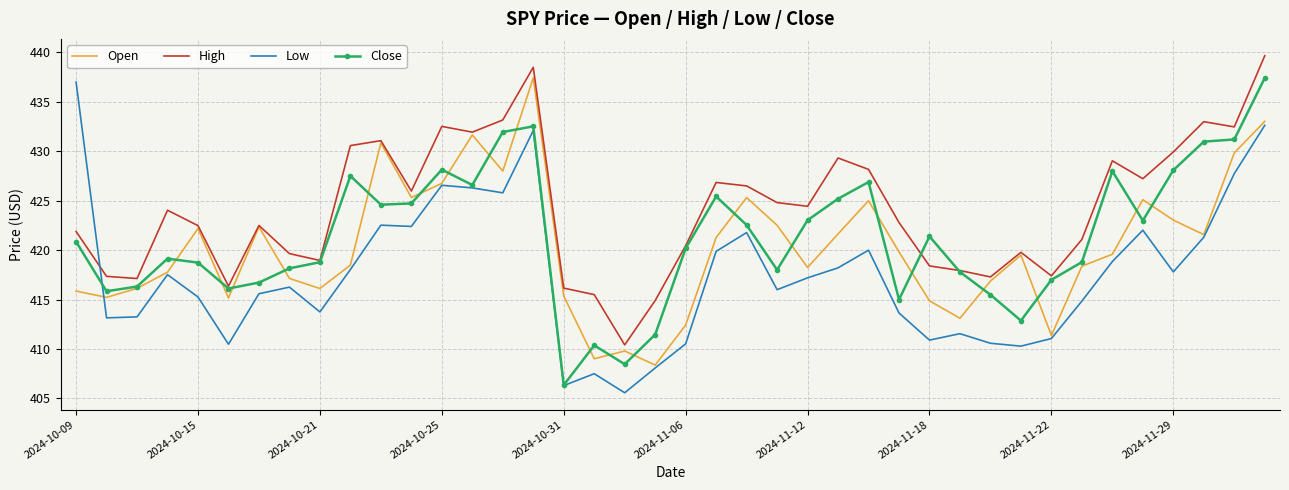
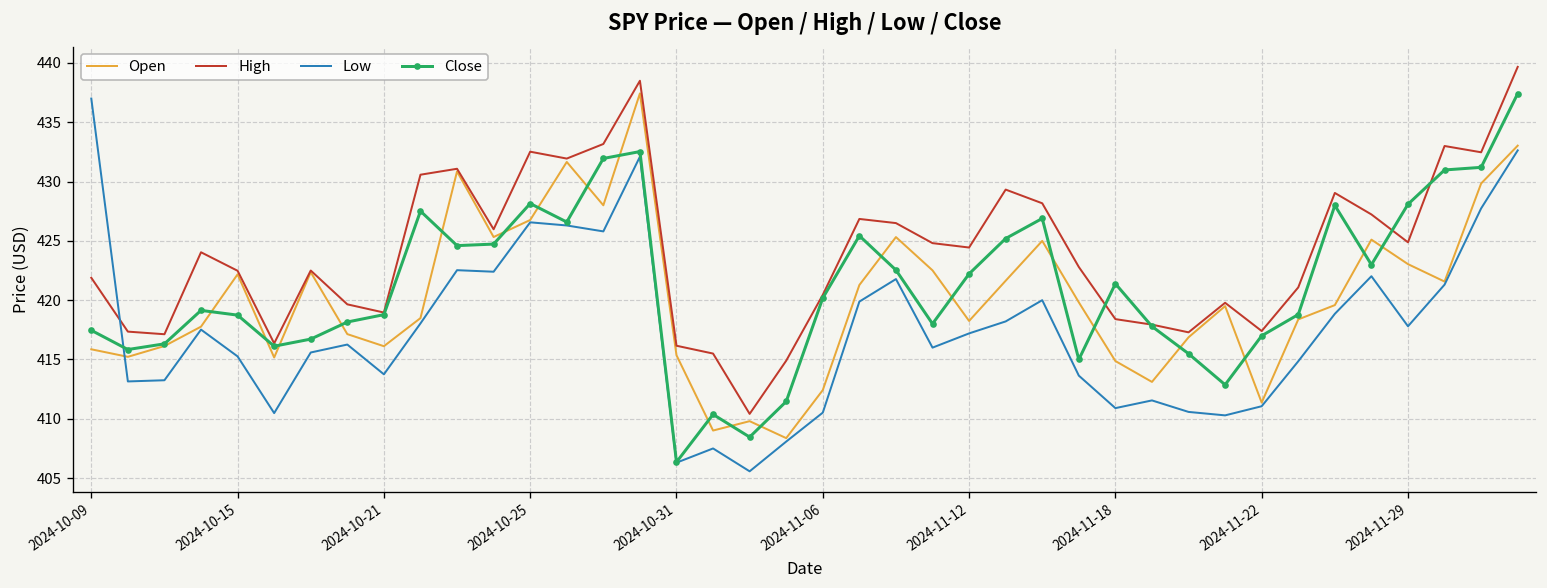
Close, 2024-10-09: 421 -> 417
Close, 2024-11-12: 423 -> 422
High, 2024-11-29: 430 -> 425
